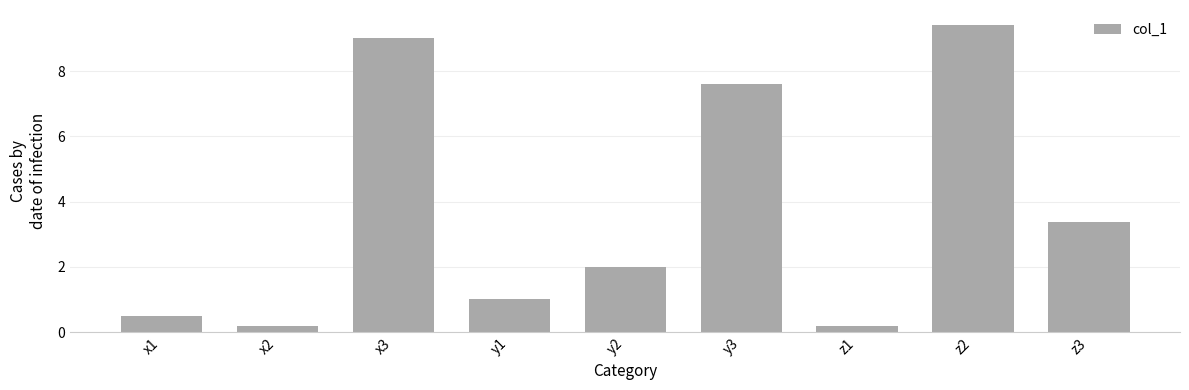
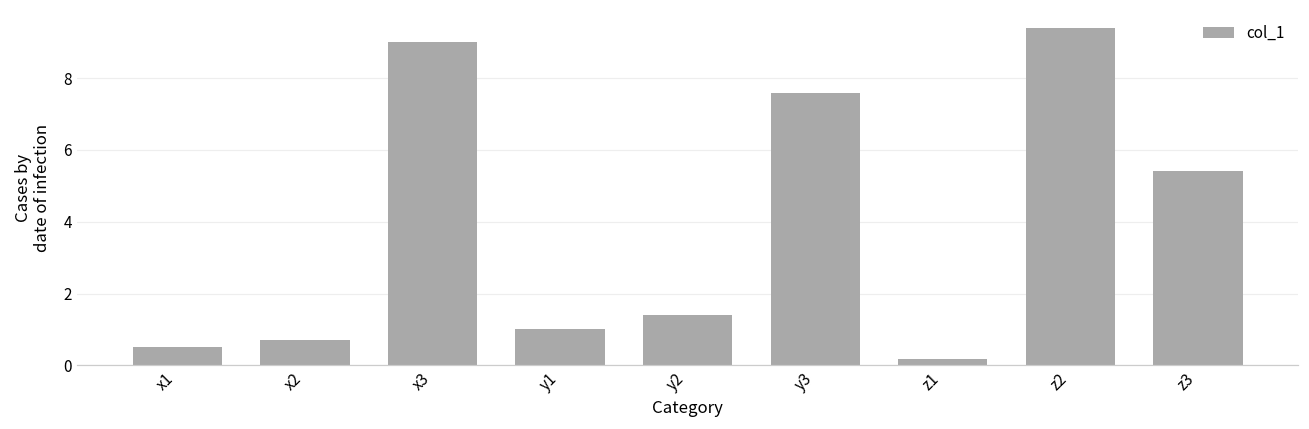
x2: 0.2 -> 0.7
y2: 2.0 -> 1.4
z3: 3.4 -> 5.4
